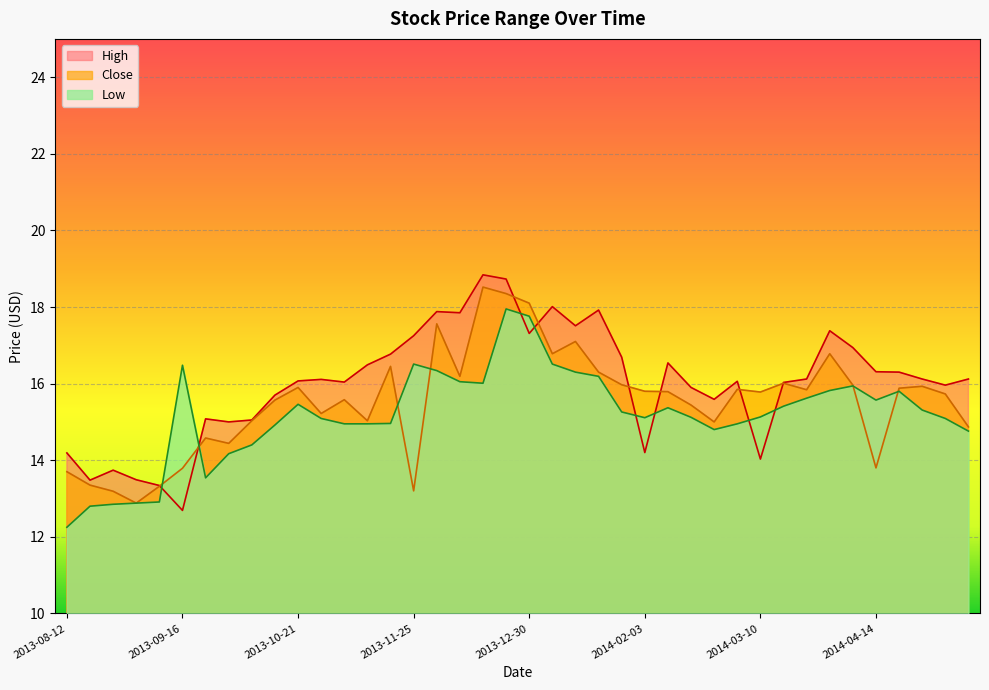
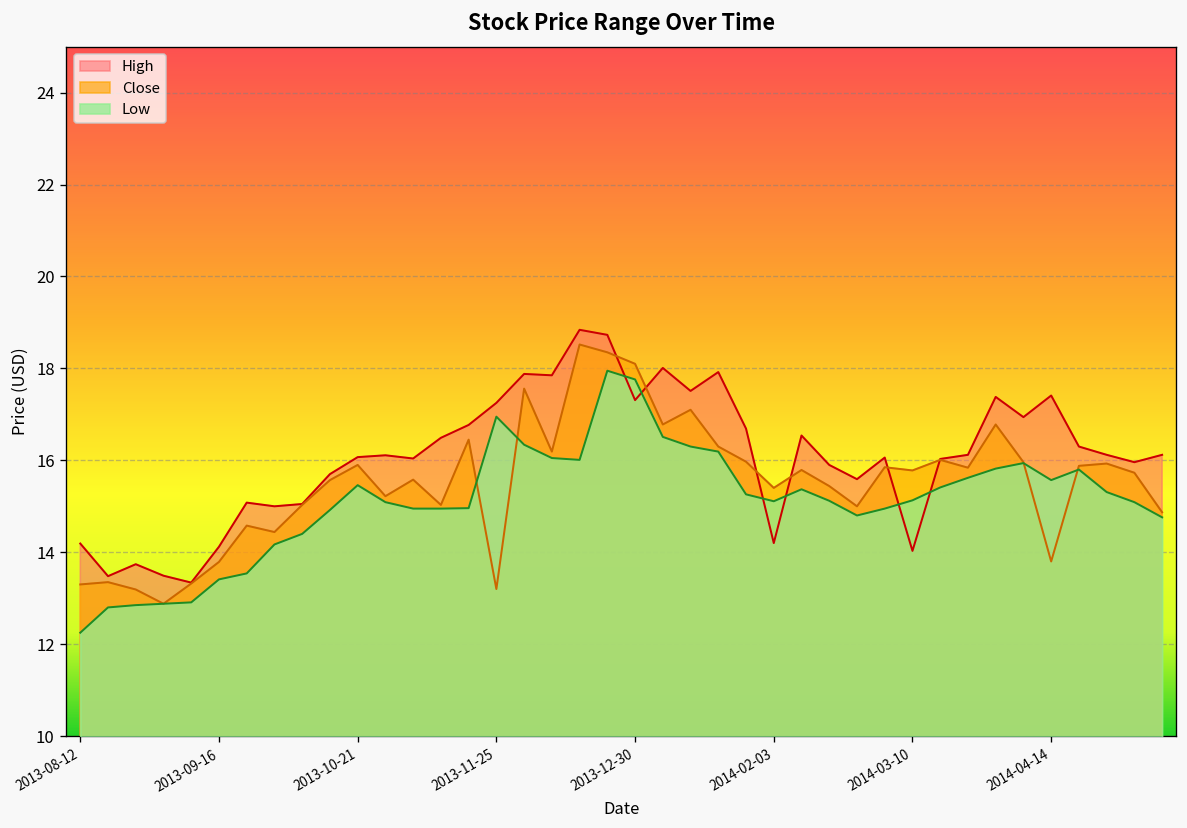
Close, 2013-08-12: 13.7 -> 13.3
High, 2013-09-16: 12.7 -> 14.1
Low, 2013-09-16: 16.5 -> 13.4
Low, 2013-11-25: 16.5 -> 17.0
Close, 2014-02-03: 15.8 -> 15.4
High, 2014-04-14: 16.3 -> 17.4
